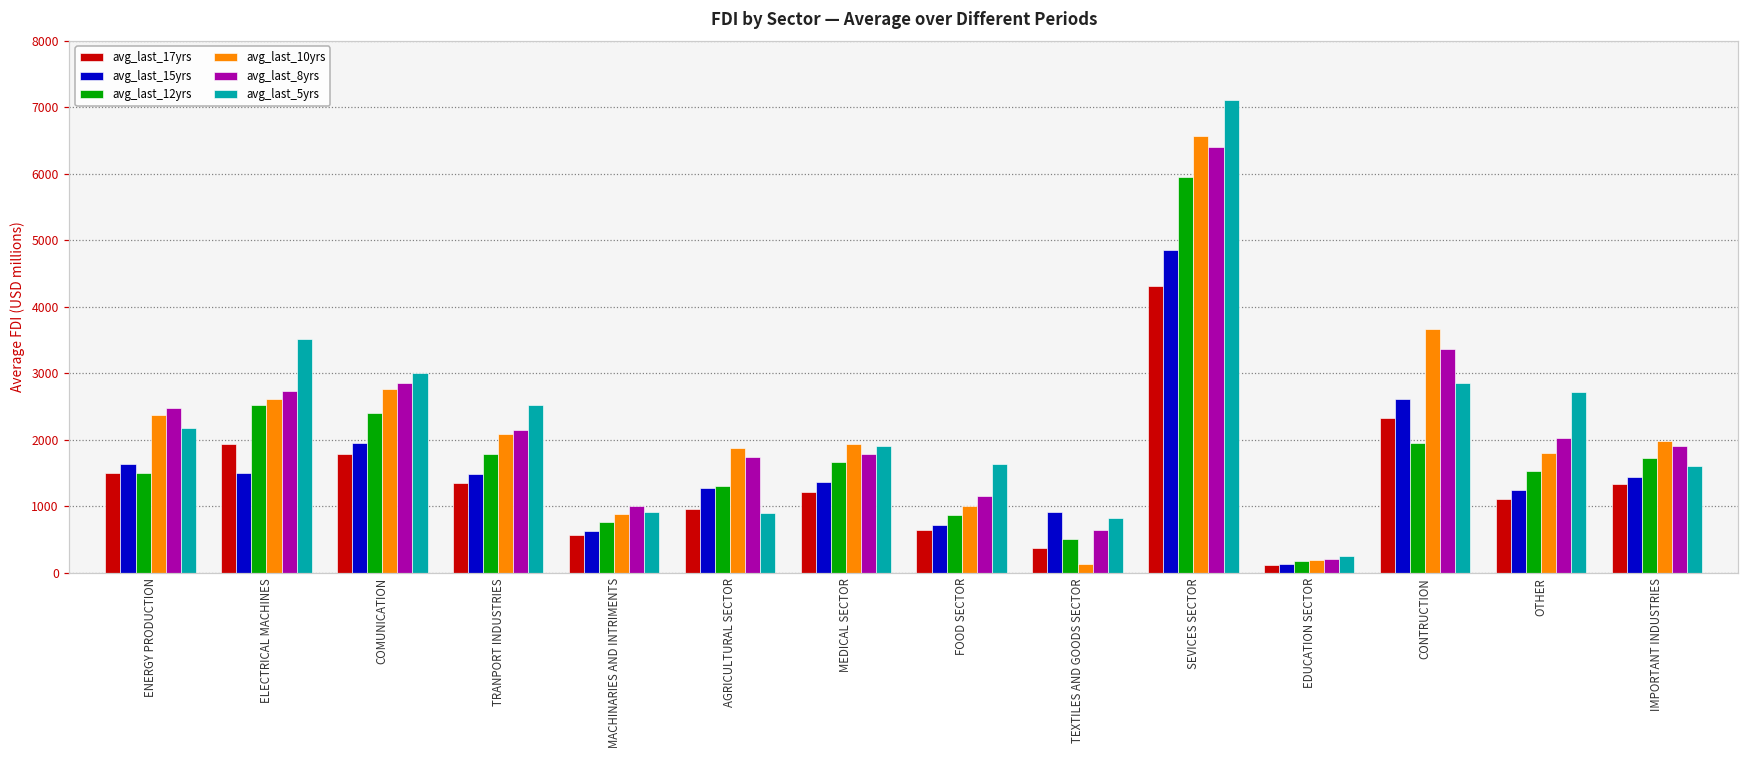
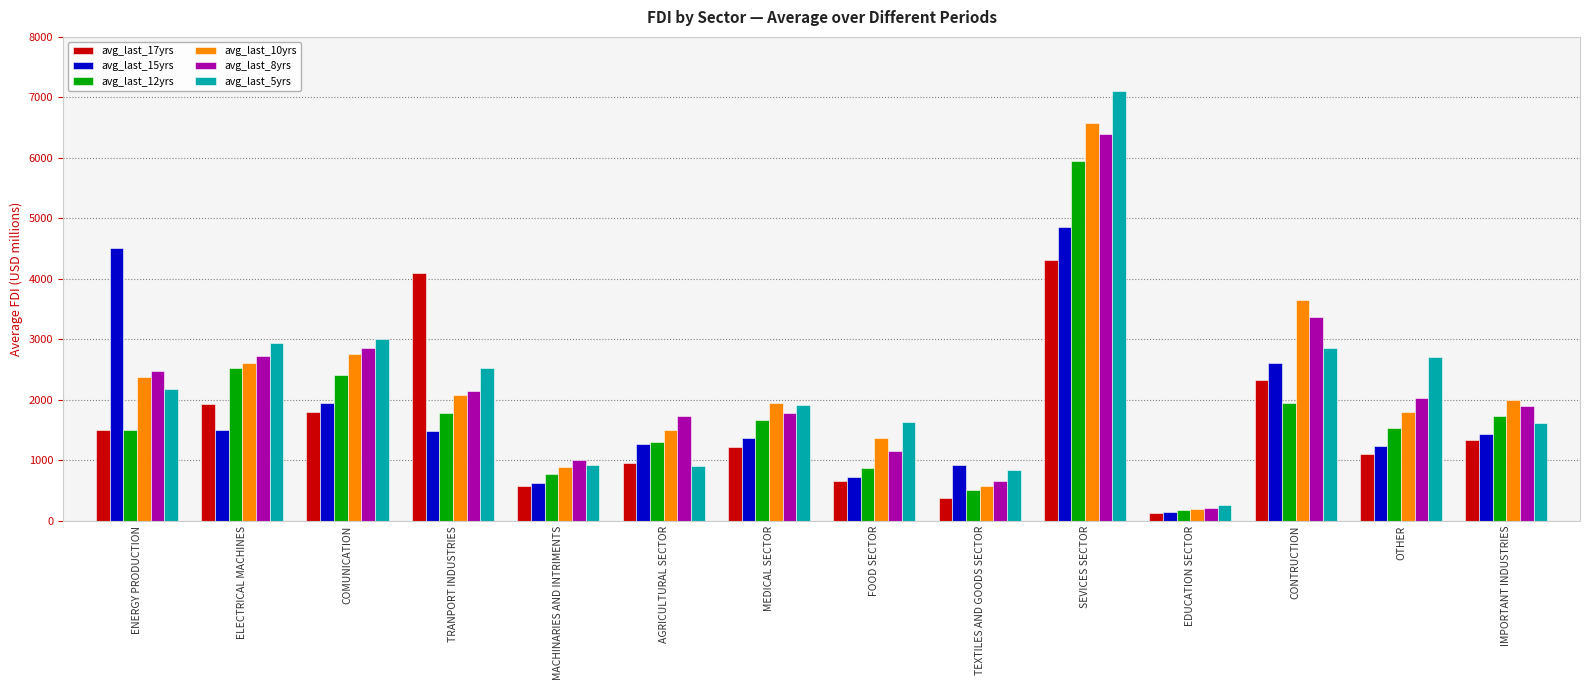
avg_last_15yrs, ENERGY PRODUCTION: 1600 -> 4500
avg_last_5yrs, ELECTRICAL MACHINES: 3500 -> 2900
avg_last_17yrs, TRANPORT INDUSTRIES: 1300 -> 4100
avg_last_10yrs, AGRICULTURAL SECTOR: 1900 -> 1500
avg_last_10yrs, FOOD SECTOR: 1000 -> 1400
avg_last_10yrs, TEXTILES AND GOODS SECTOR: 100 -> 600
